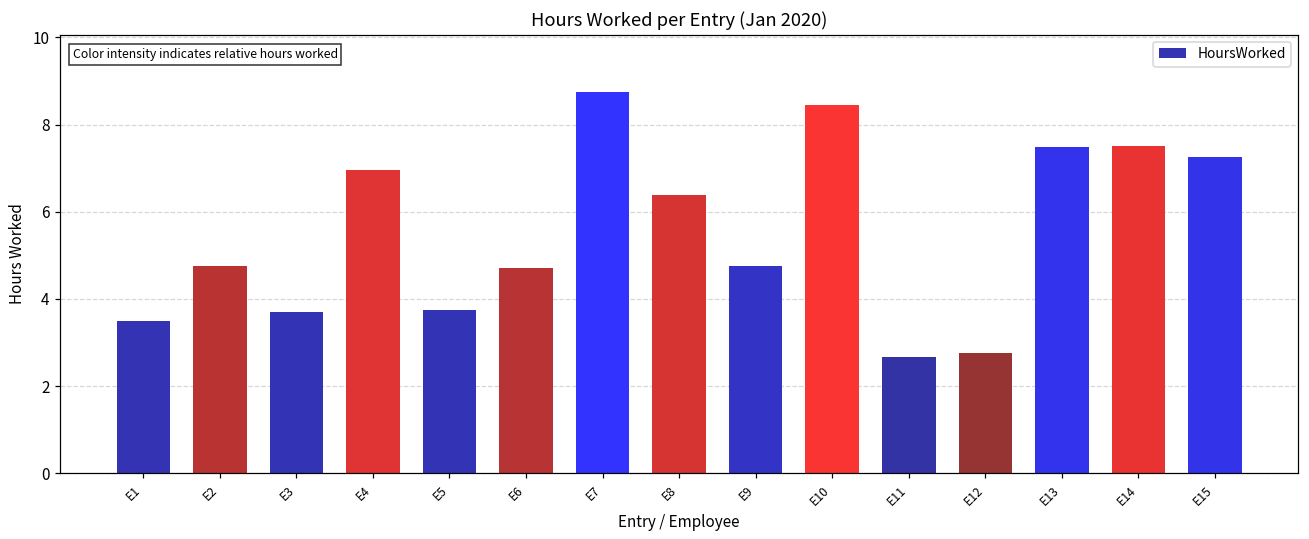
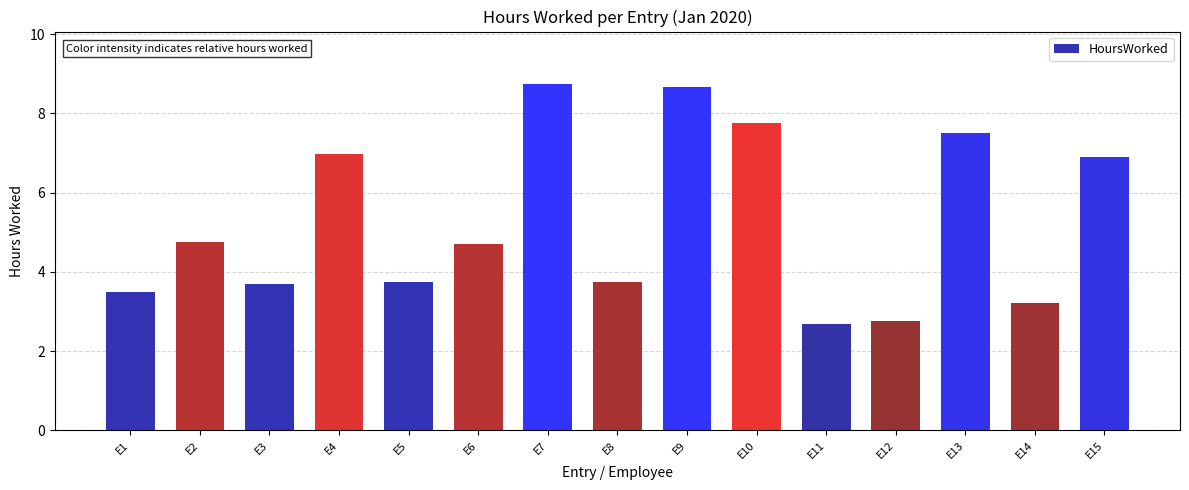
E8: 6.4 -> 3.8
E9: 4.8 -> 8.7
E10: 8.4 -> 7.8
E14: 7.5 -> 3.2
E15: 7.3 -> 6.9
